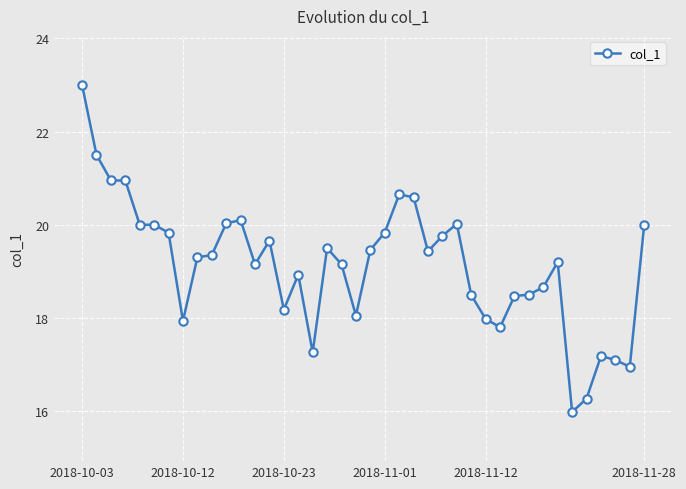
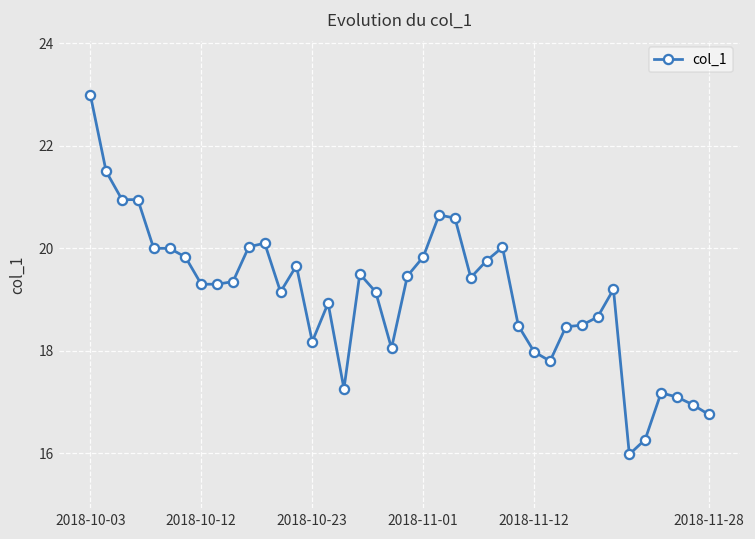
2018-10-12: 17.9 -> 19.3
2018-11-28: 20.0 -> 16.8
